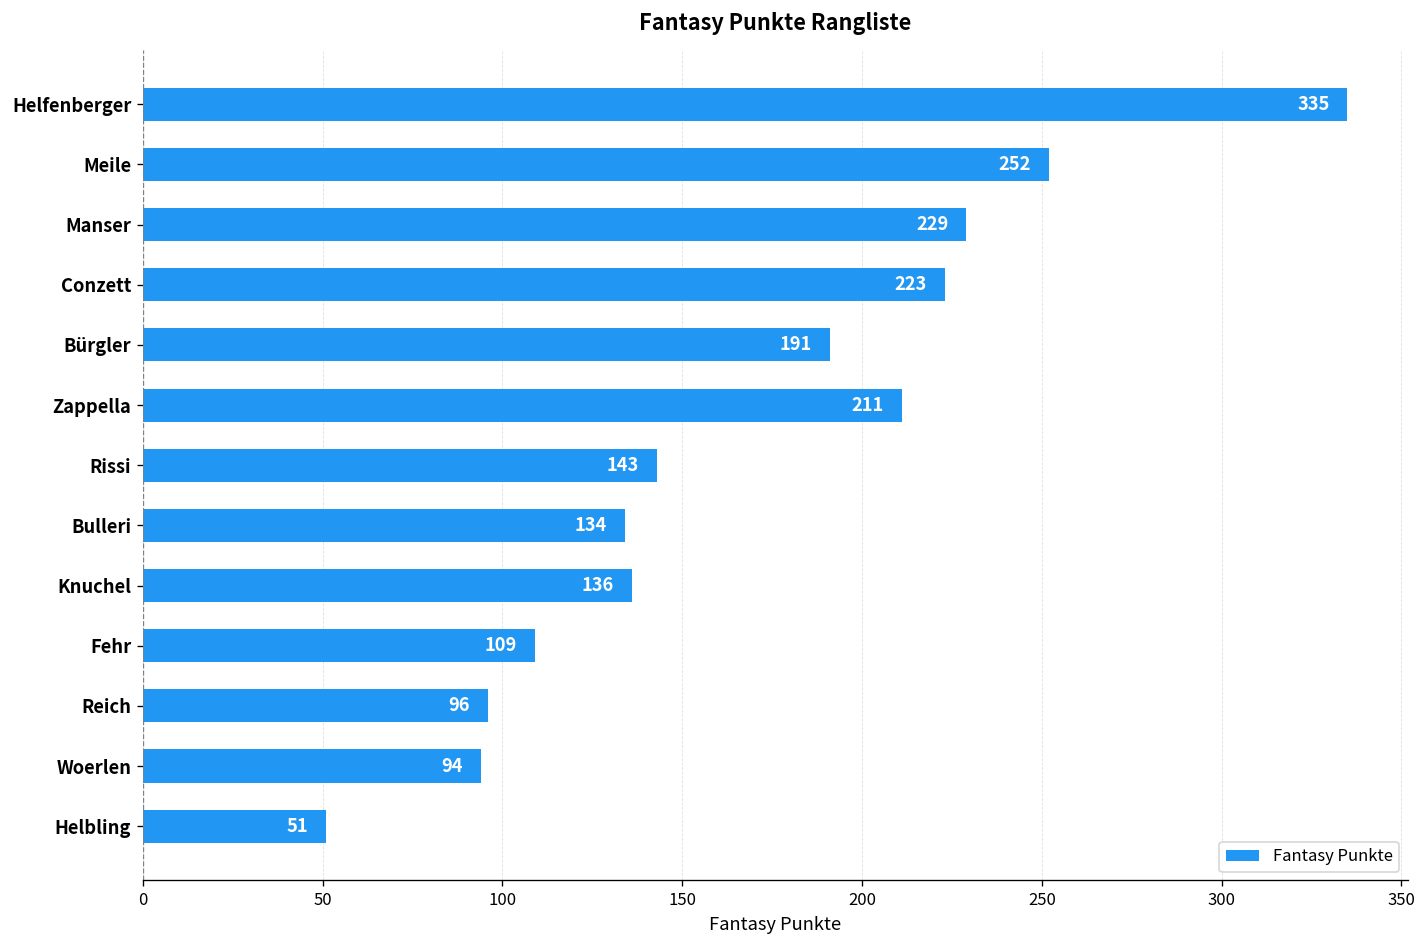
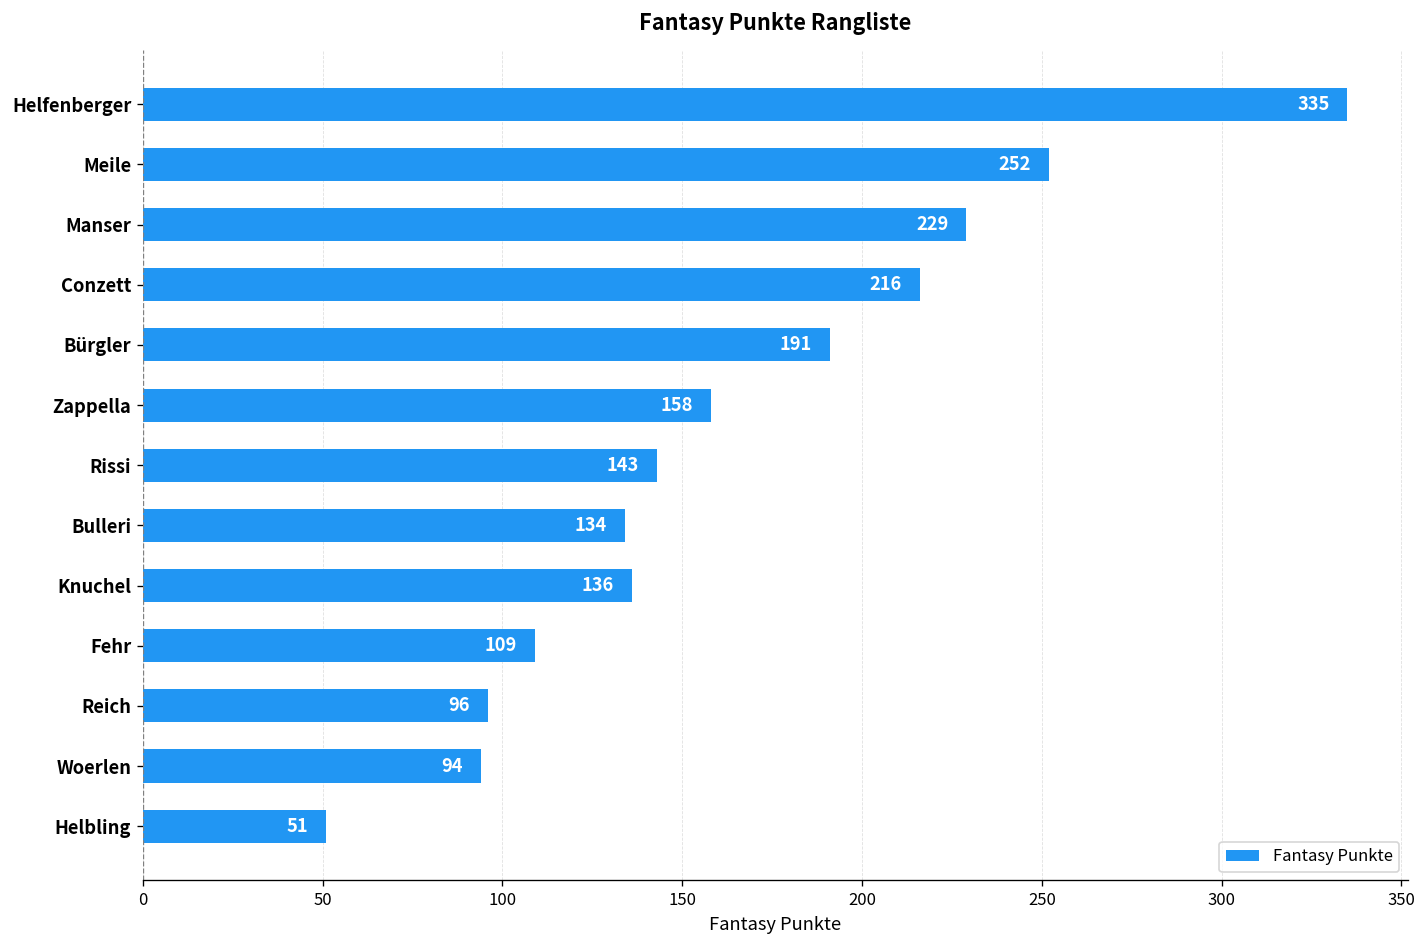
Conzett: 223 -> 216
Zappella: 211 -> 158
